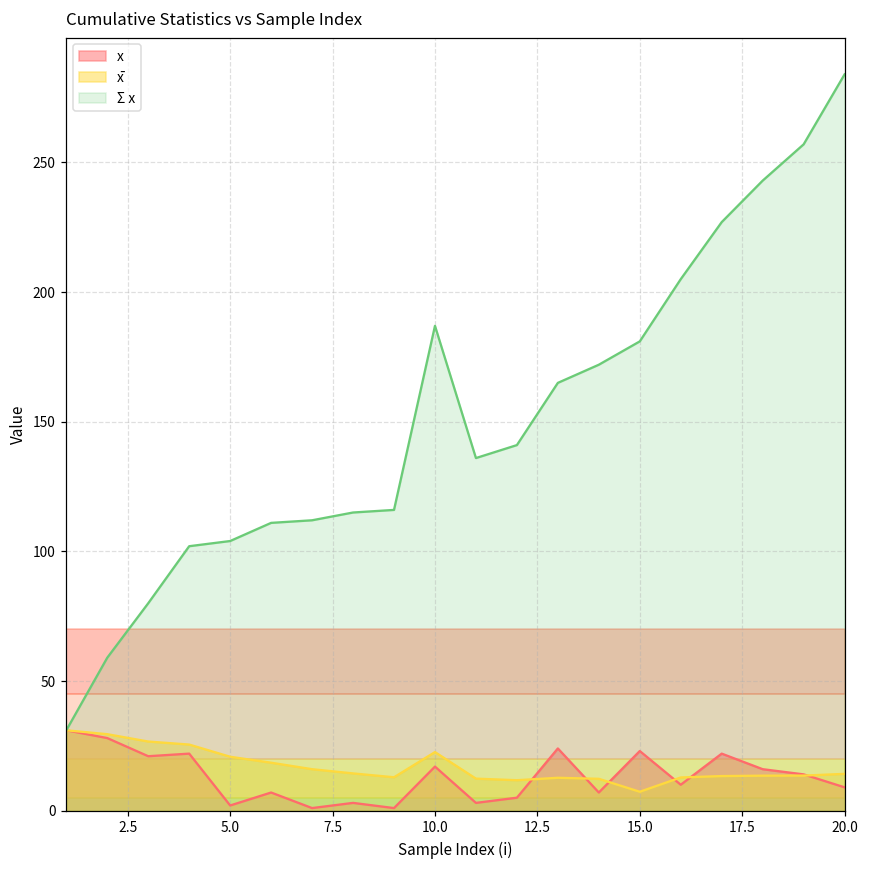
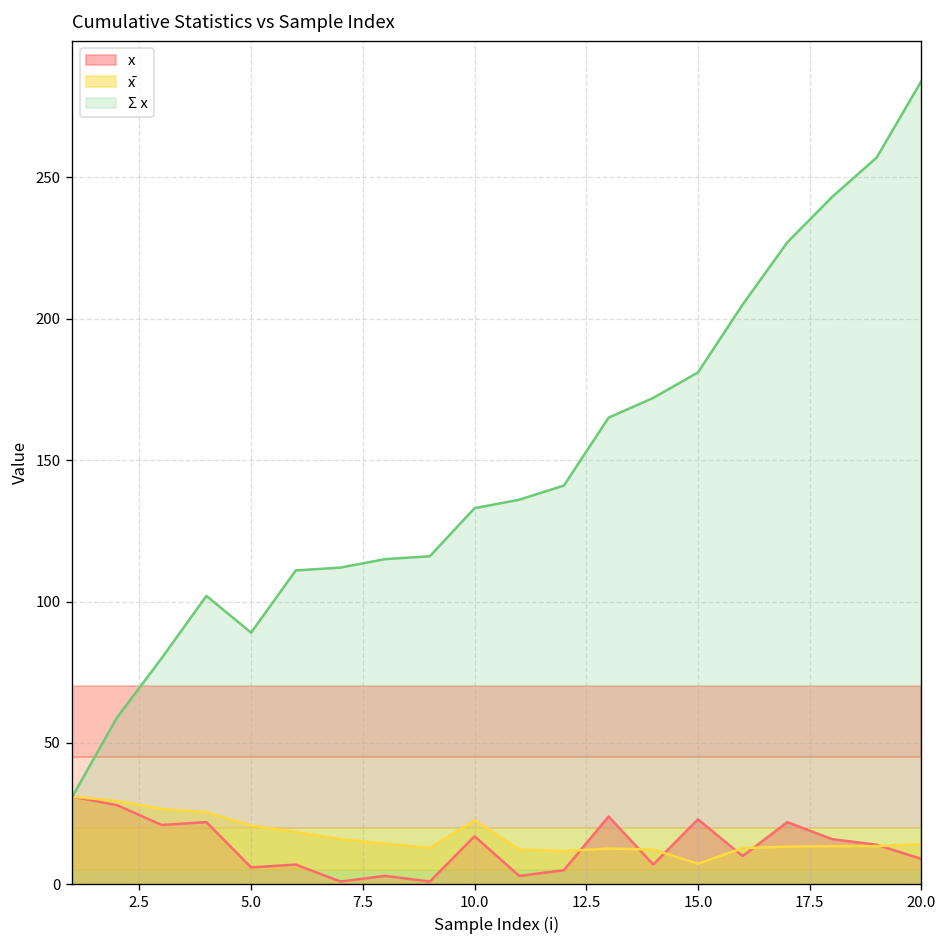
x, 5.0: 2 -> 6
Σ x, 5.0: 104 -> 89
Σ x, 10.0: 187 -> 133
